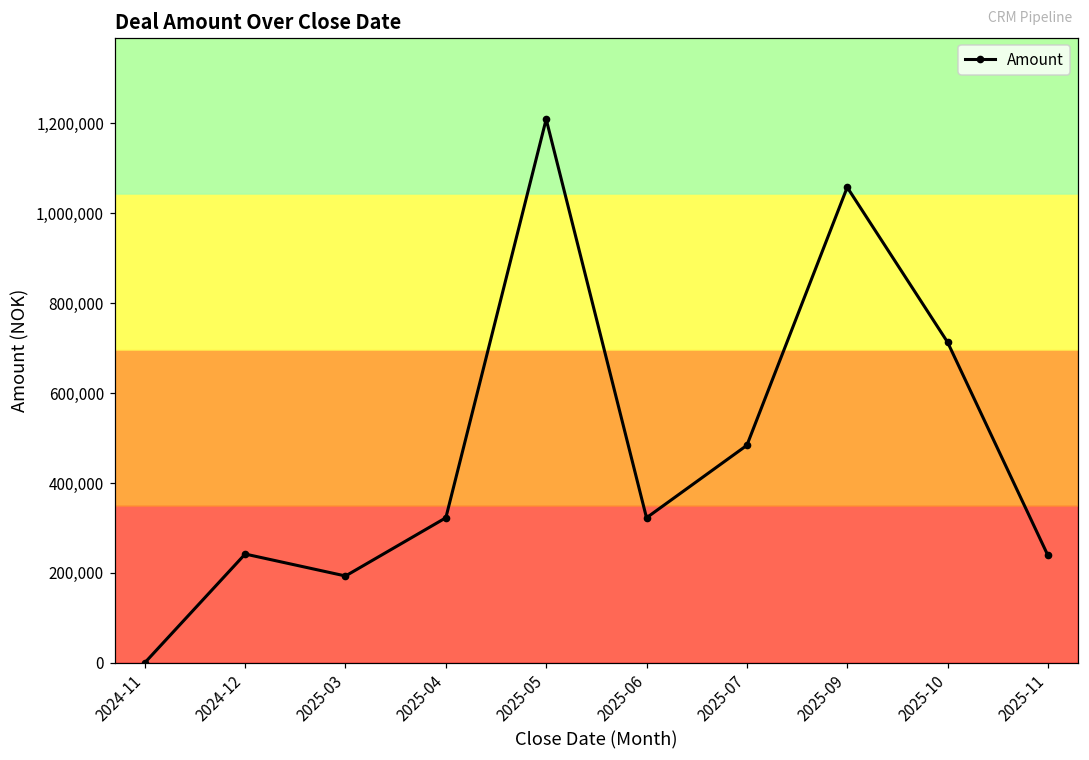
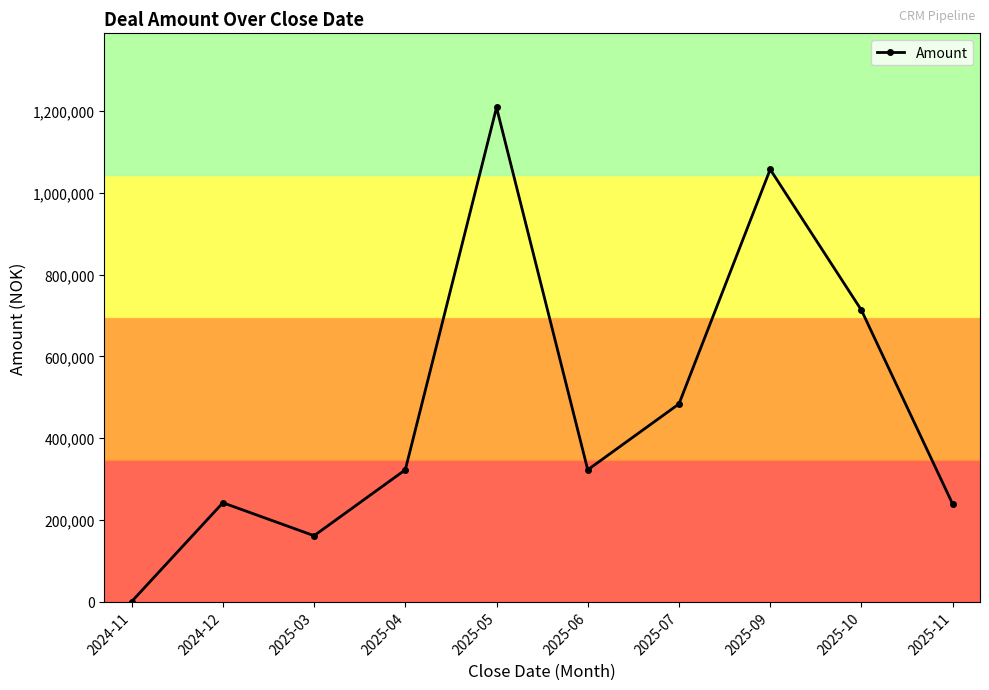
2025-03: 190,000 -> 160,000
